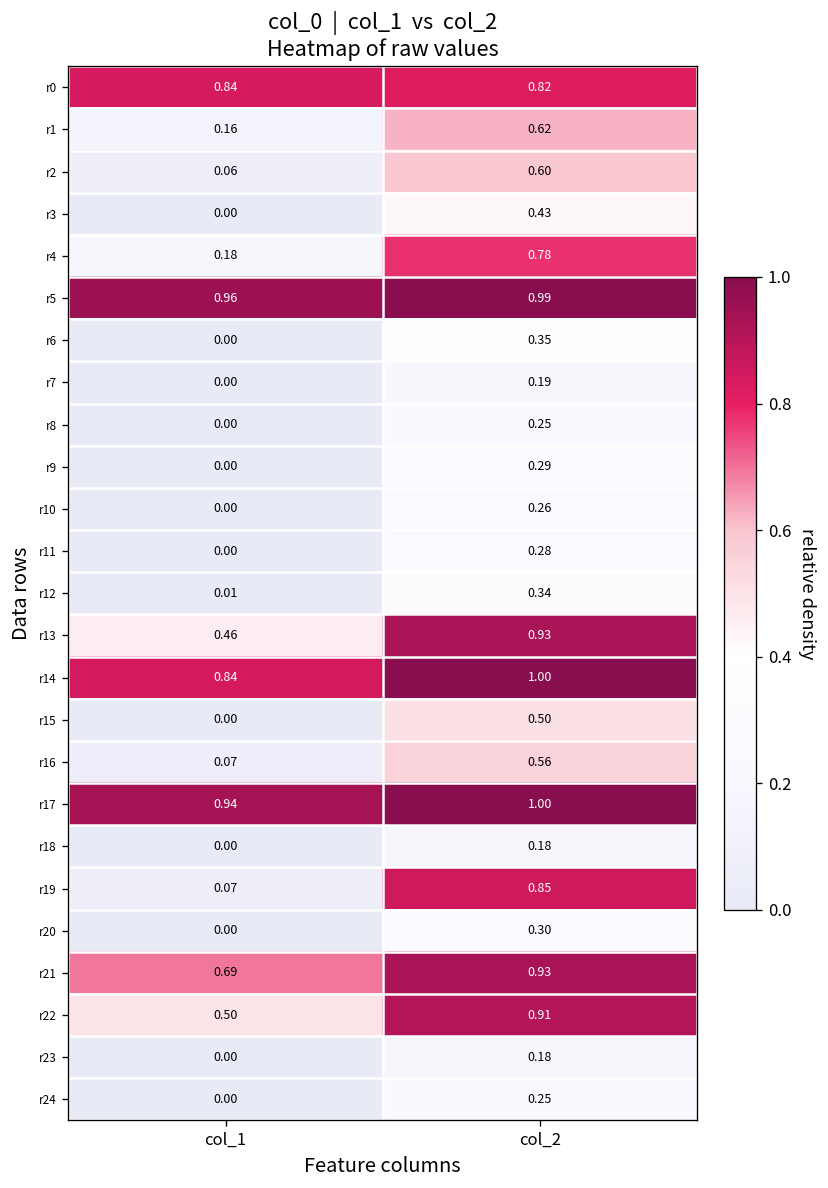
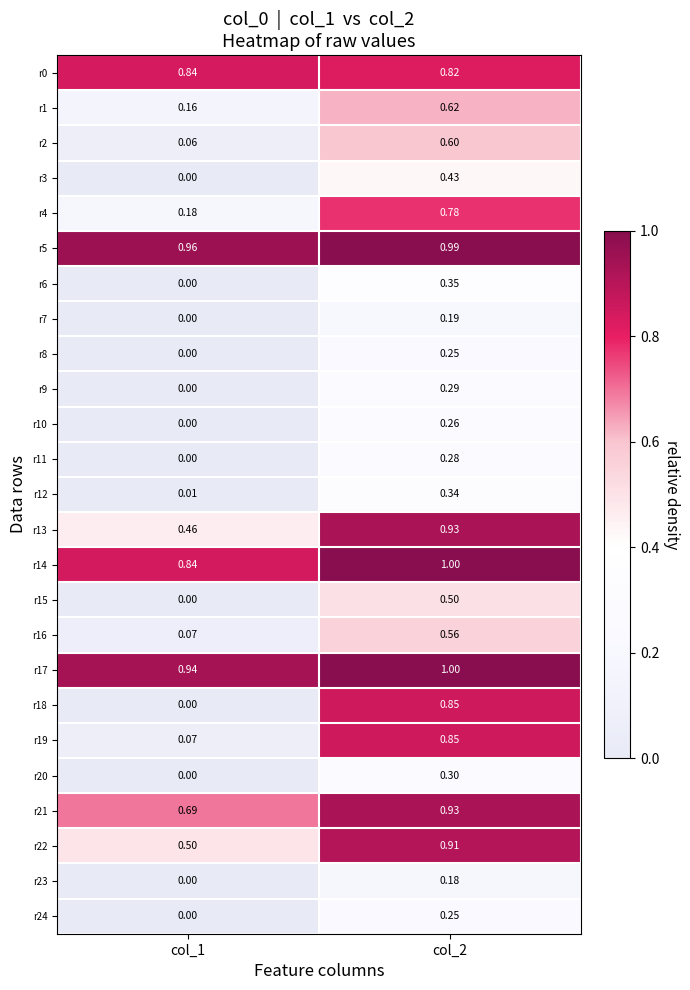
r18, col_2: 0.18 -> 0.85
